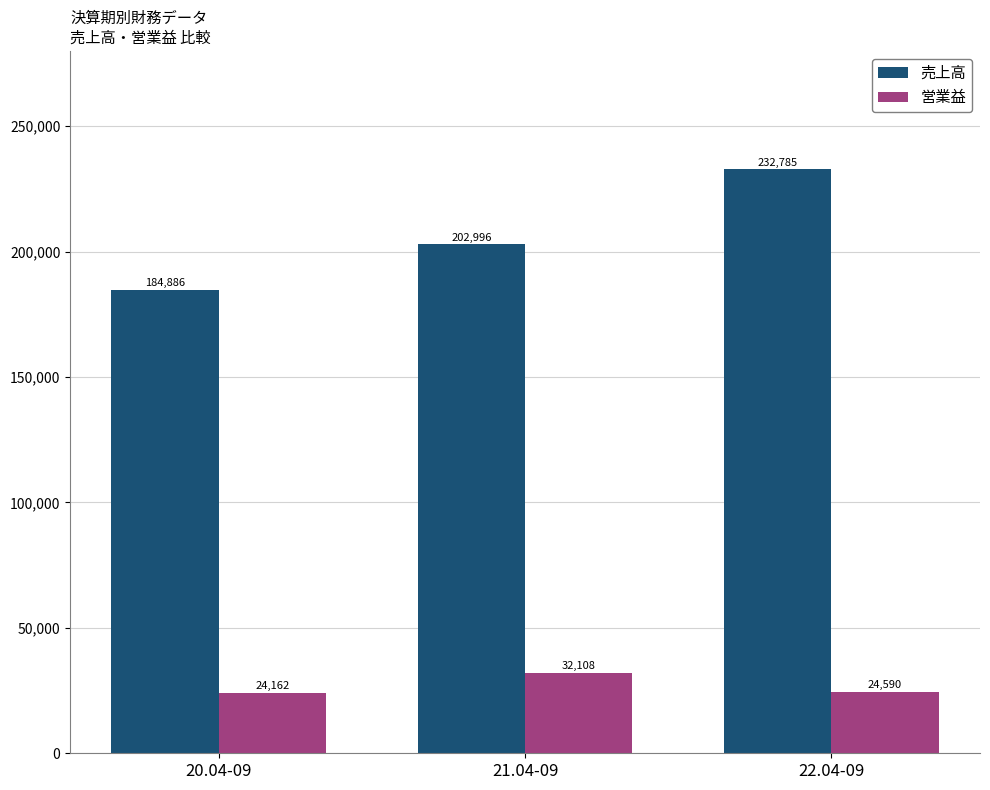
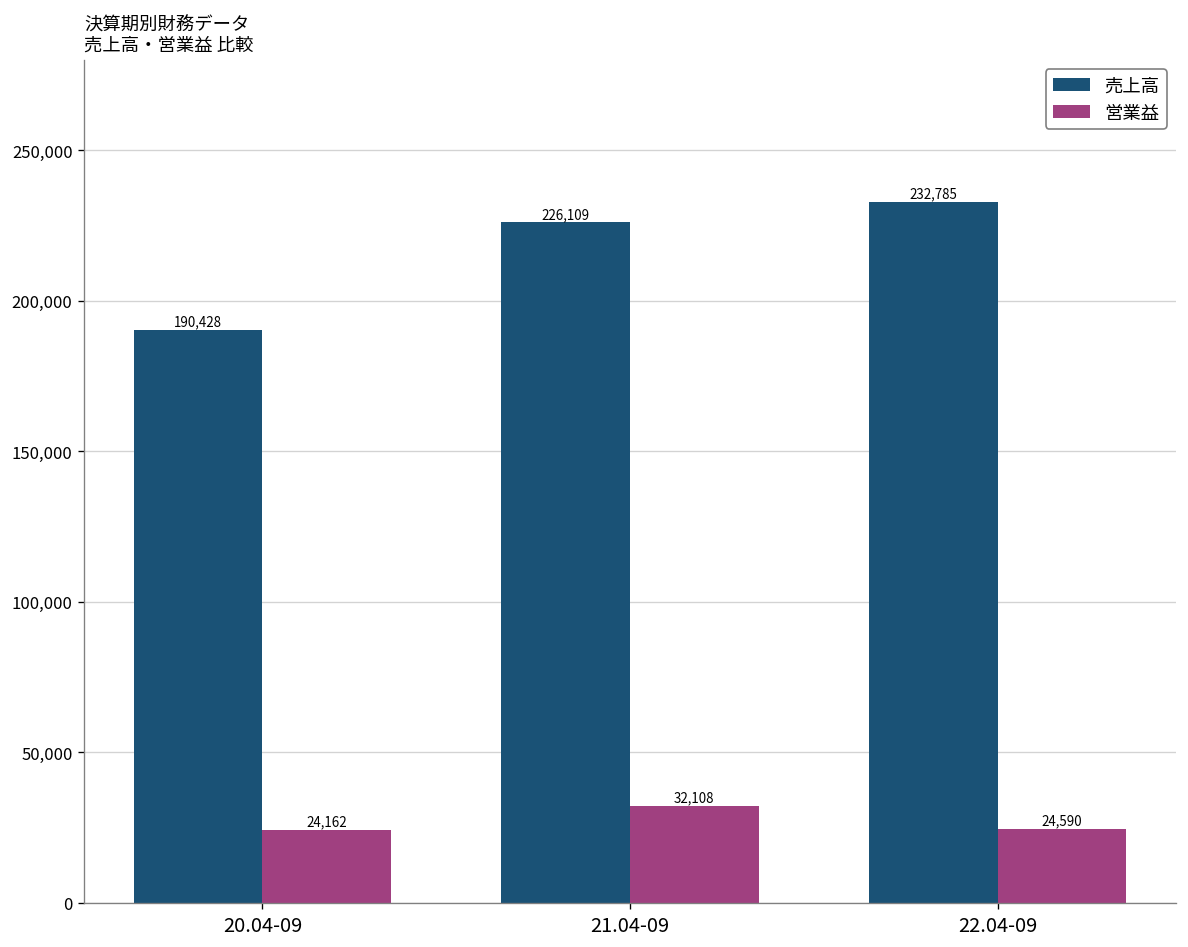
売上高, 20.04-09: 184,886 -> 190,428
売上高, 21.04-09: 202,996 -> 226,109
